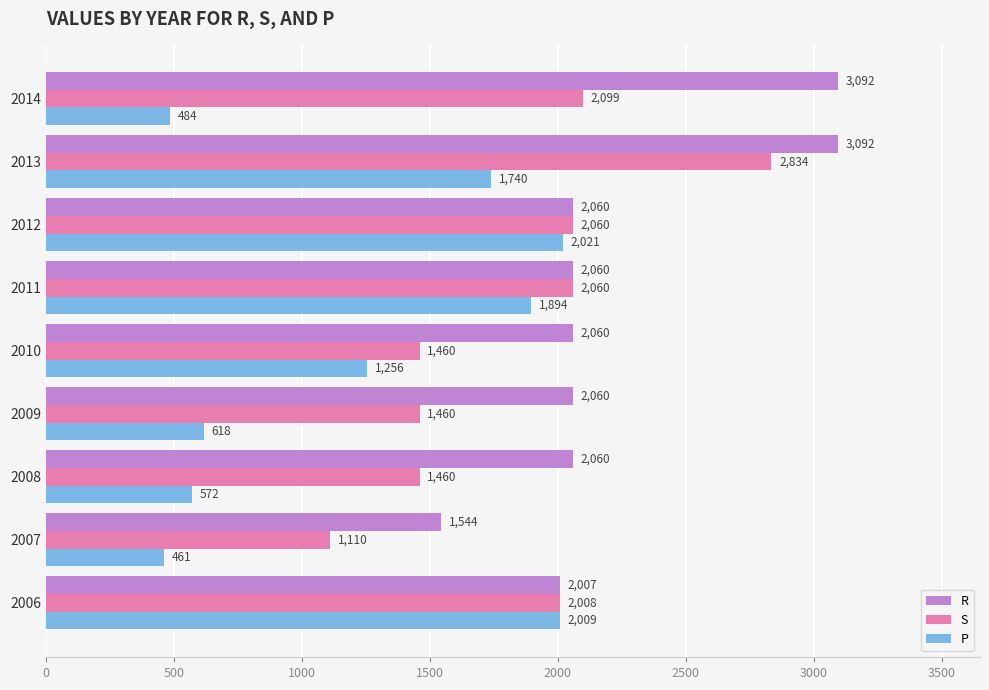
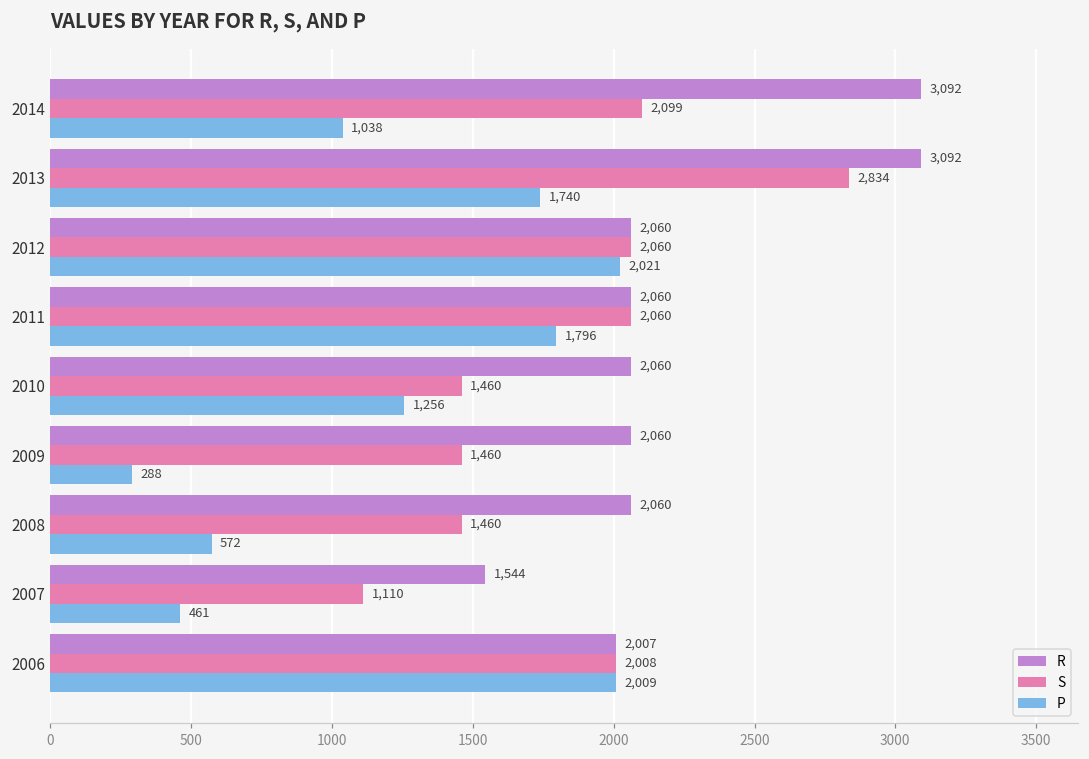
P, 2014: 484 -> 1,038
P, 2011: 1,894 -> 1,796
P, 2009: 618 -> 288
